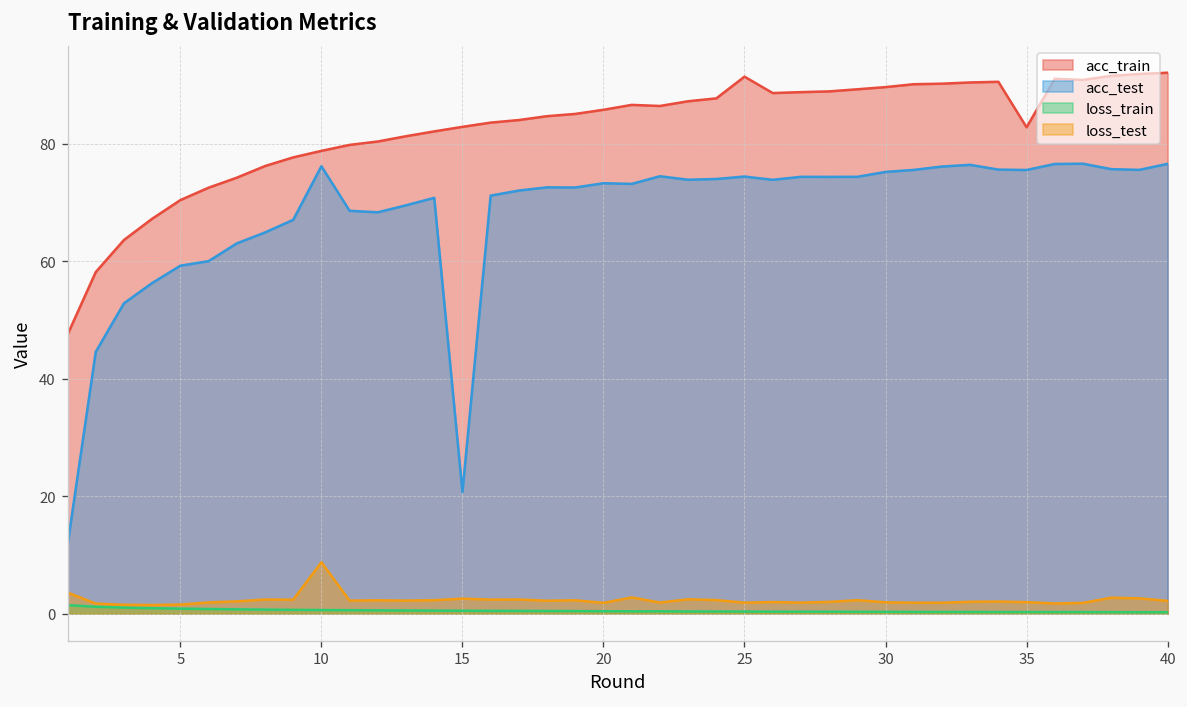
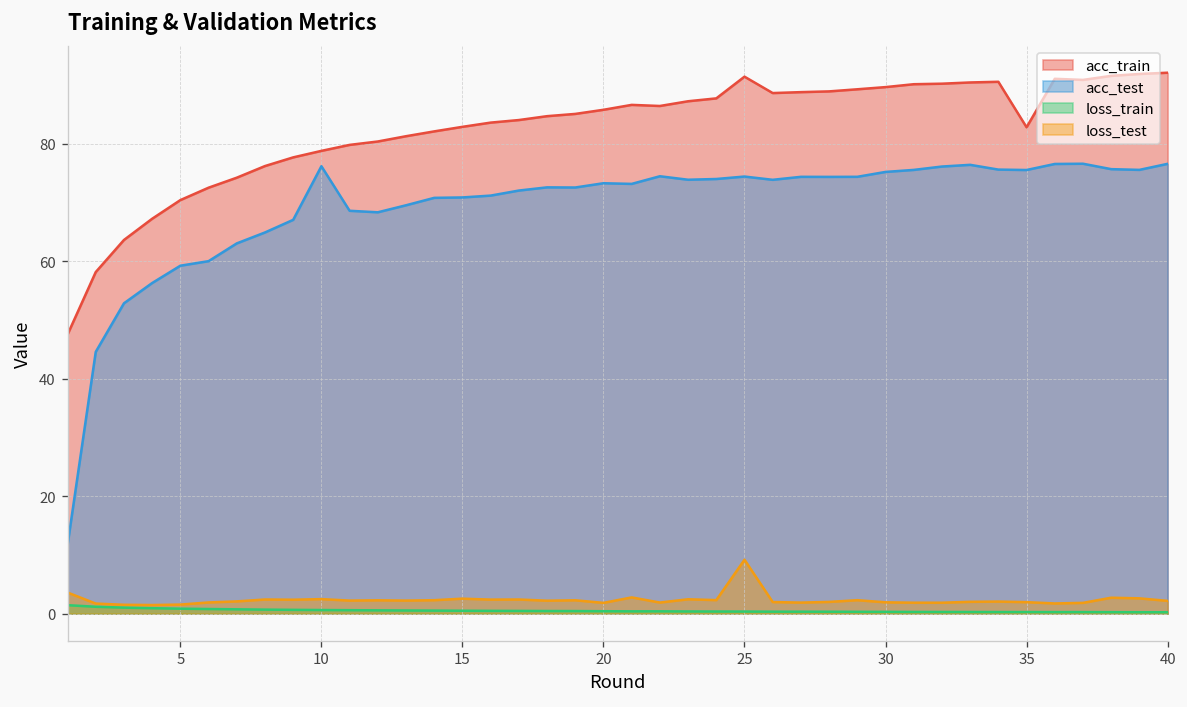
loss_test, 10: 9 -> 2
acc_test, 15: 21 -> 71
loss_test, 25: 2 -> 9
